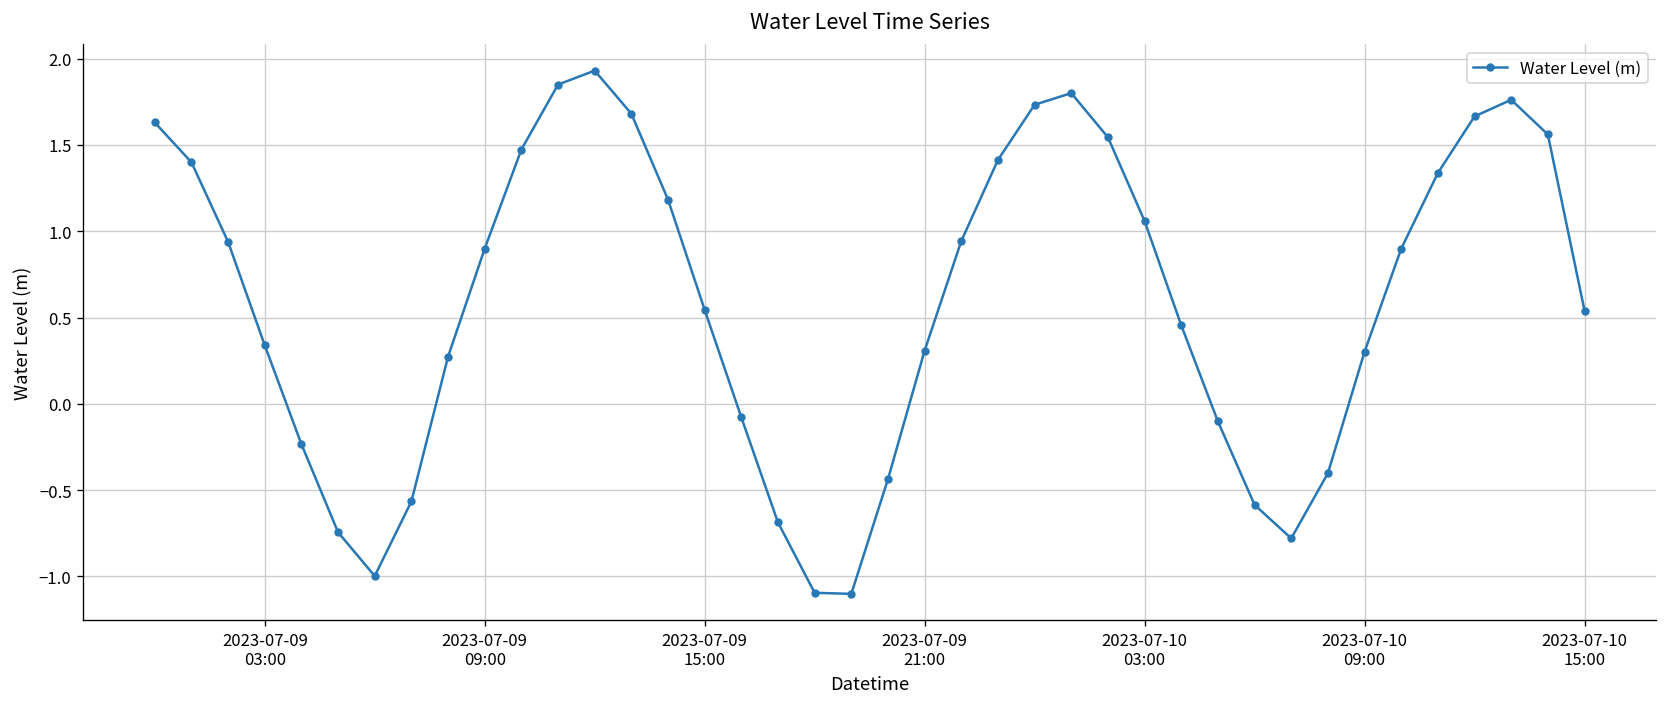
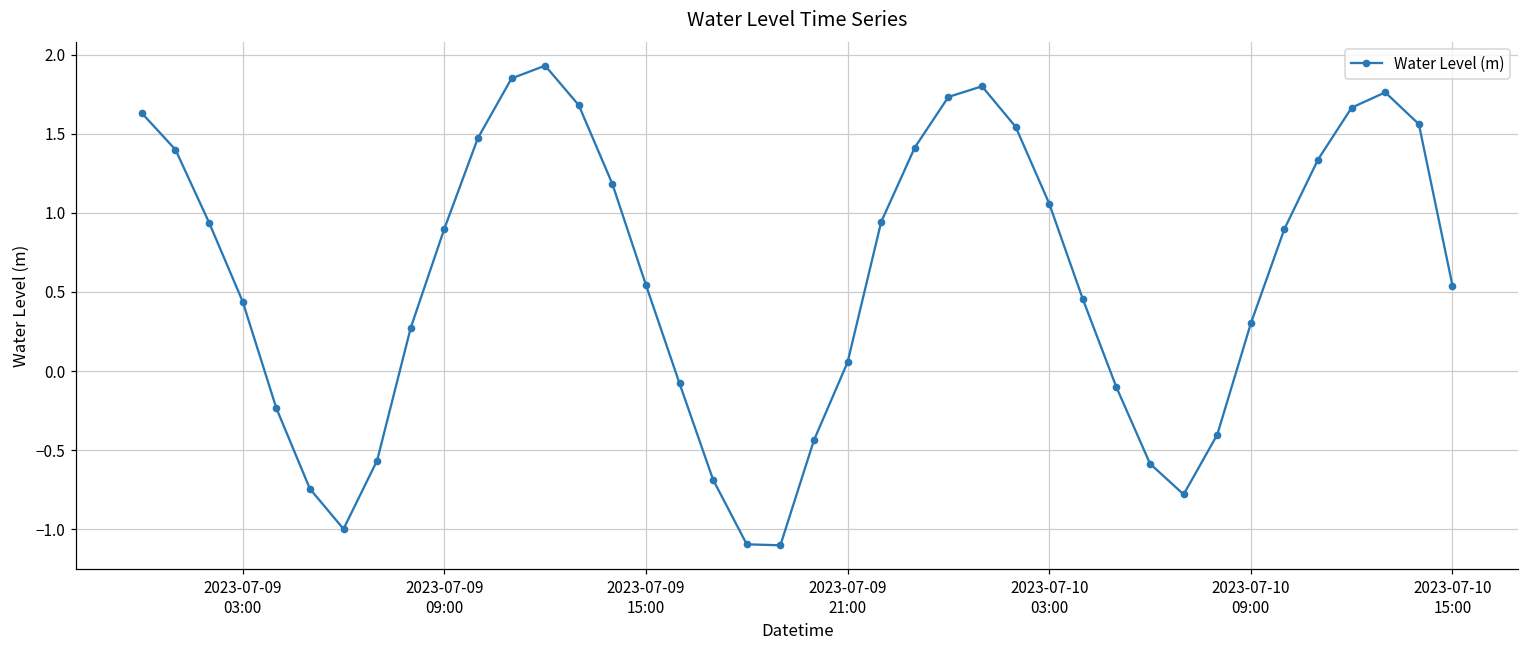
2023-07-09 03:00: 0.34 -> 0.44
2023-07-09 21:00: 0.31 -> 0.06
